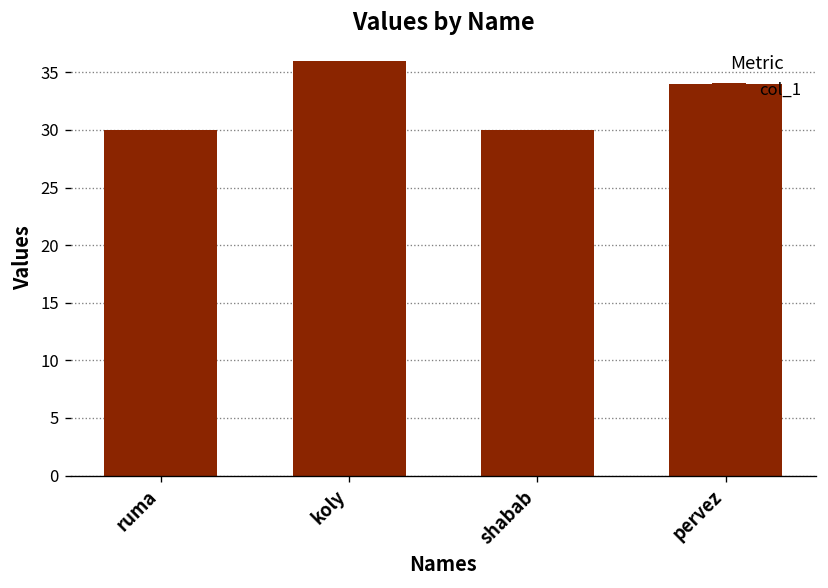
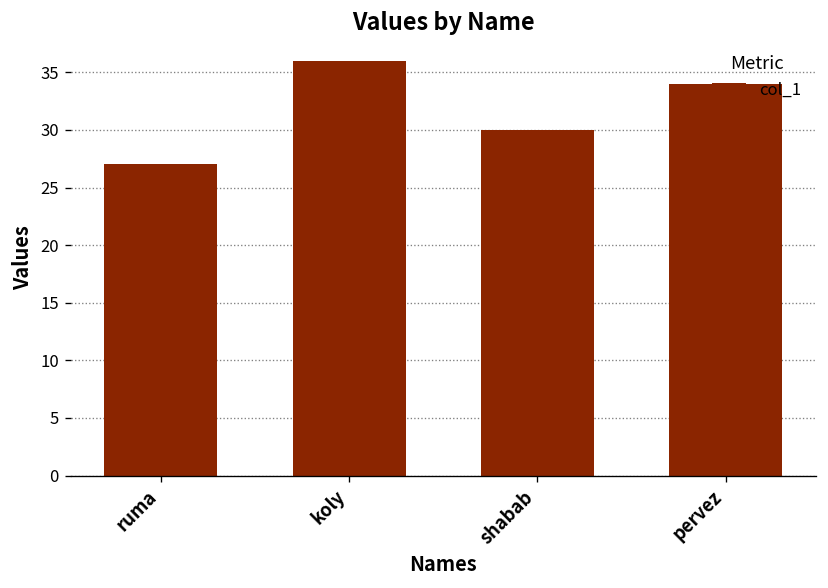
ruma: 30 -> 27
